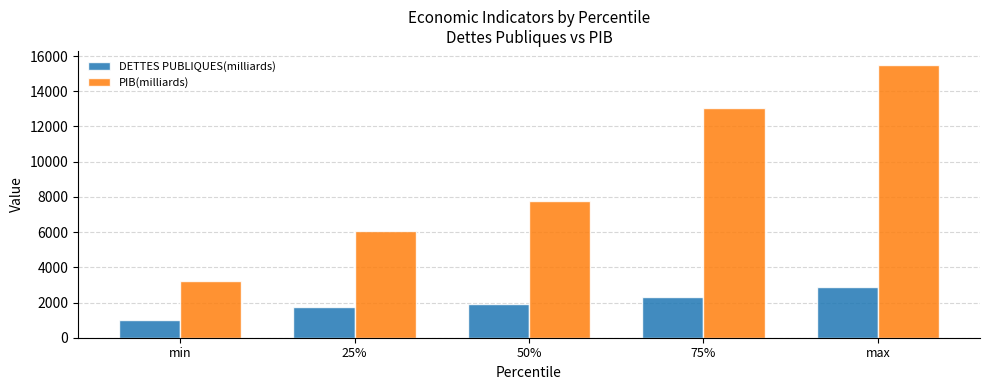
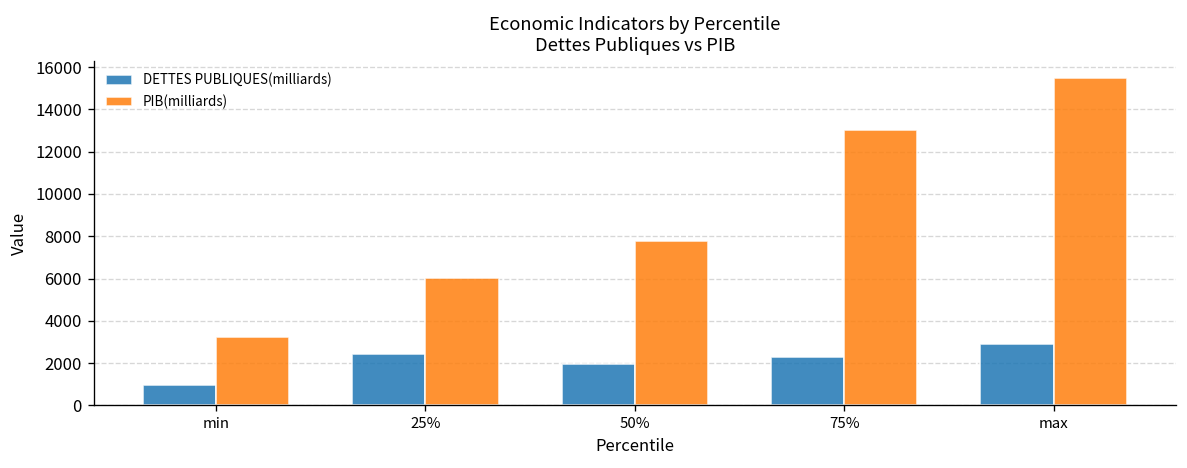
DETTES PUBLIQUES(milliards), 25%: 1700 -> 2400
